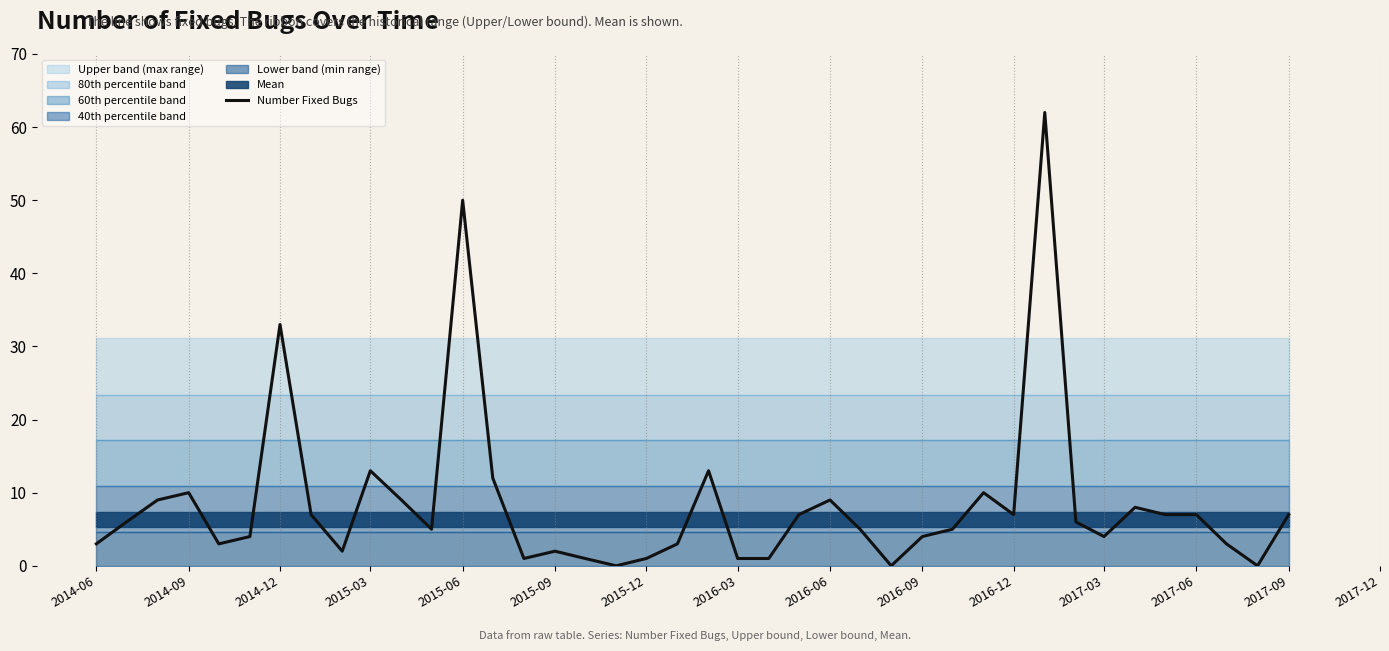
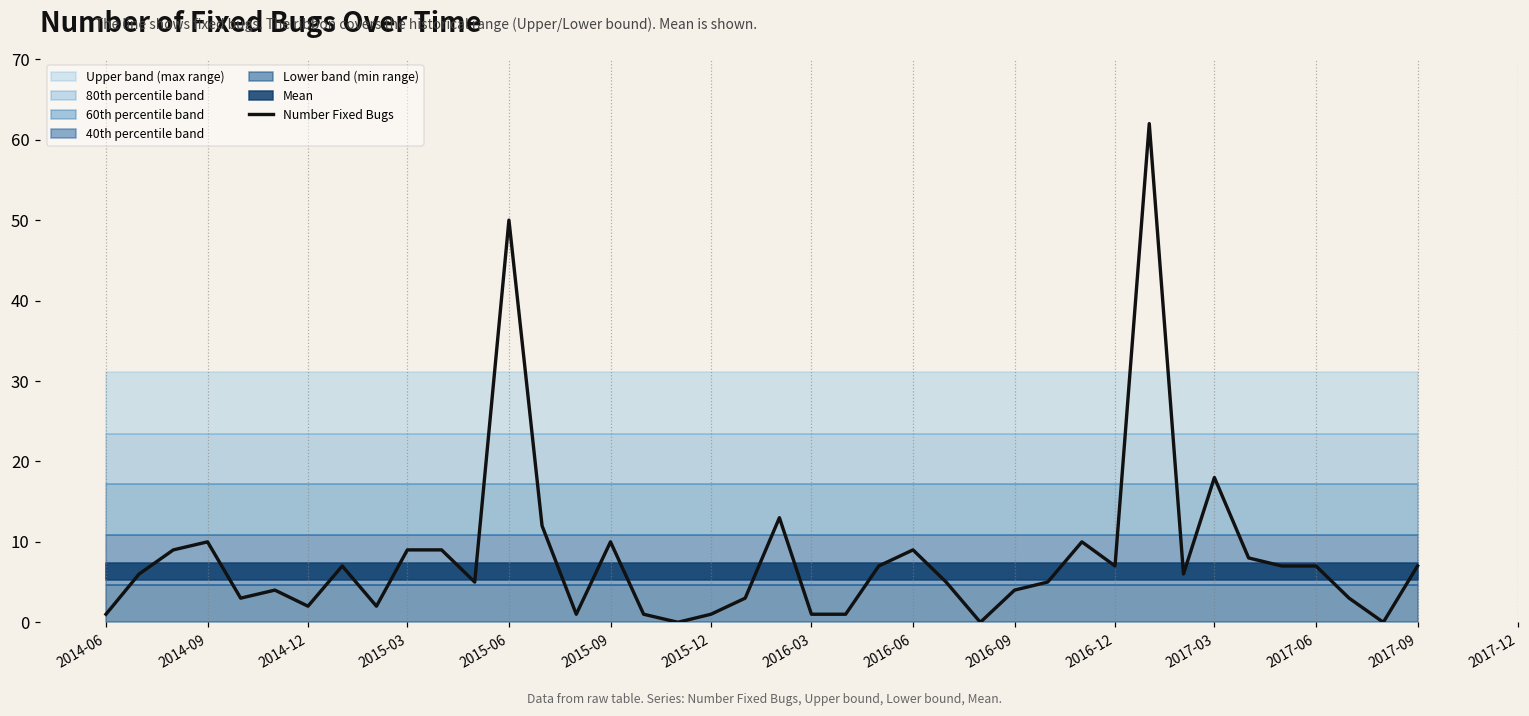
Number Fixed Bugs, 2014-06: 3 -> 1
Number Fixed Bugs, 2014-12: 33 -> 2
Number Fixed Bugs, 2015-03: 13 -> 9
Number Fixed Bugs, 2015-09: 2 -> 10
Number Fixed Bugs, 2017-03: 4 -> 18
